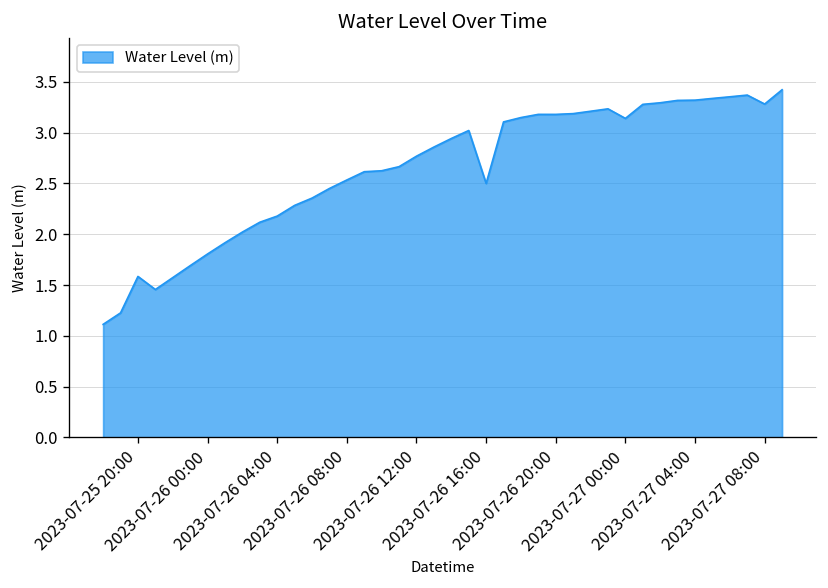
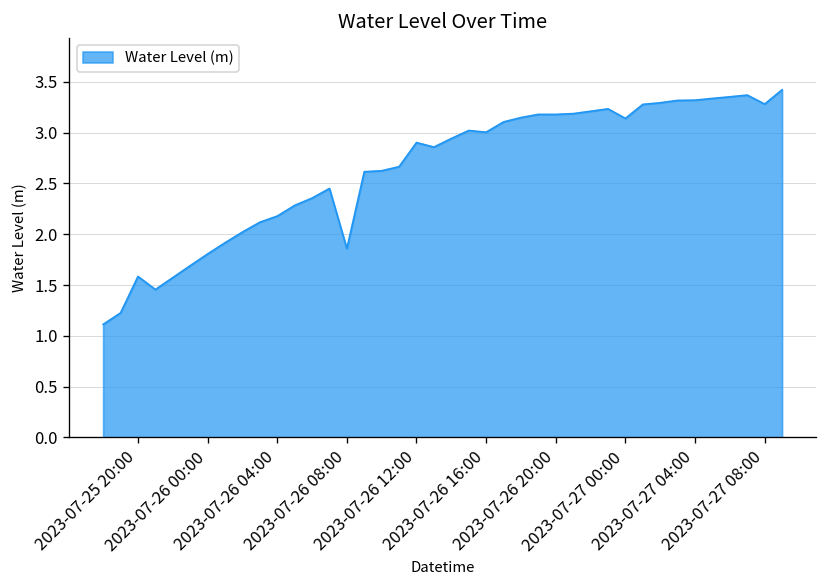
2023-07-26 08:00: 2.5 -> 1.9
2023-07-26 12:00: 2.8 -> 2.9
2023-07-26 16:00: 2.5 -> 3.0
